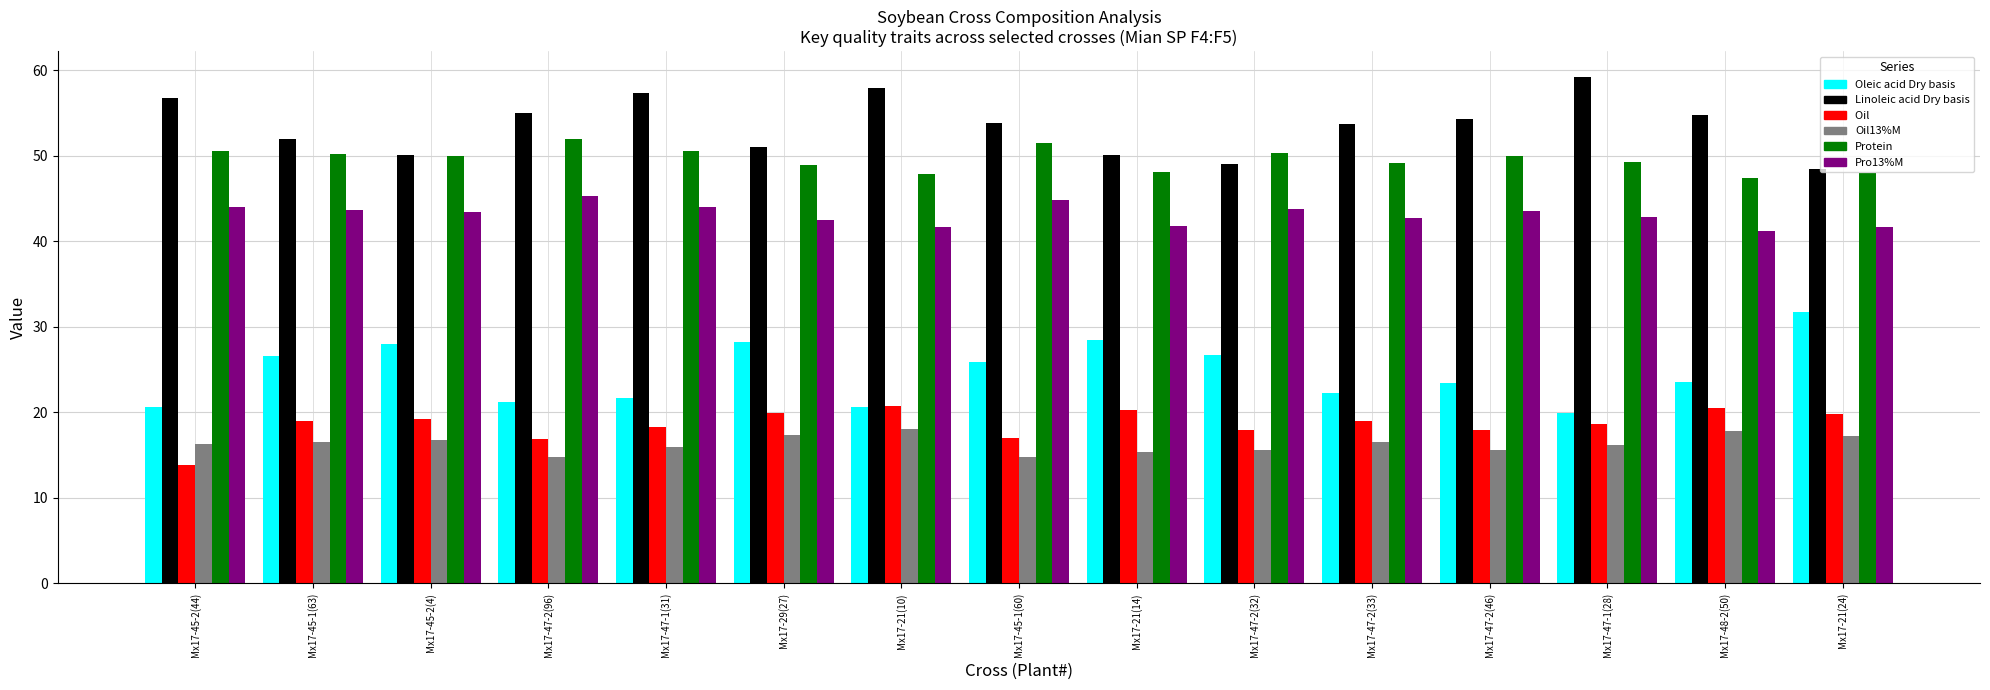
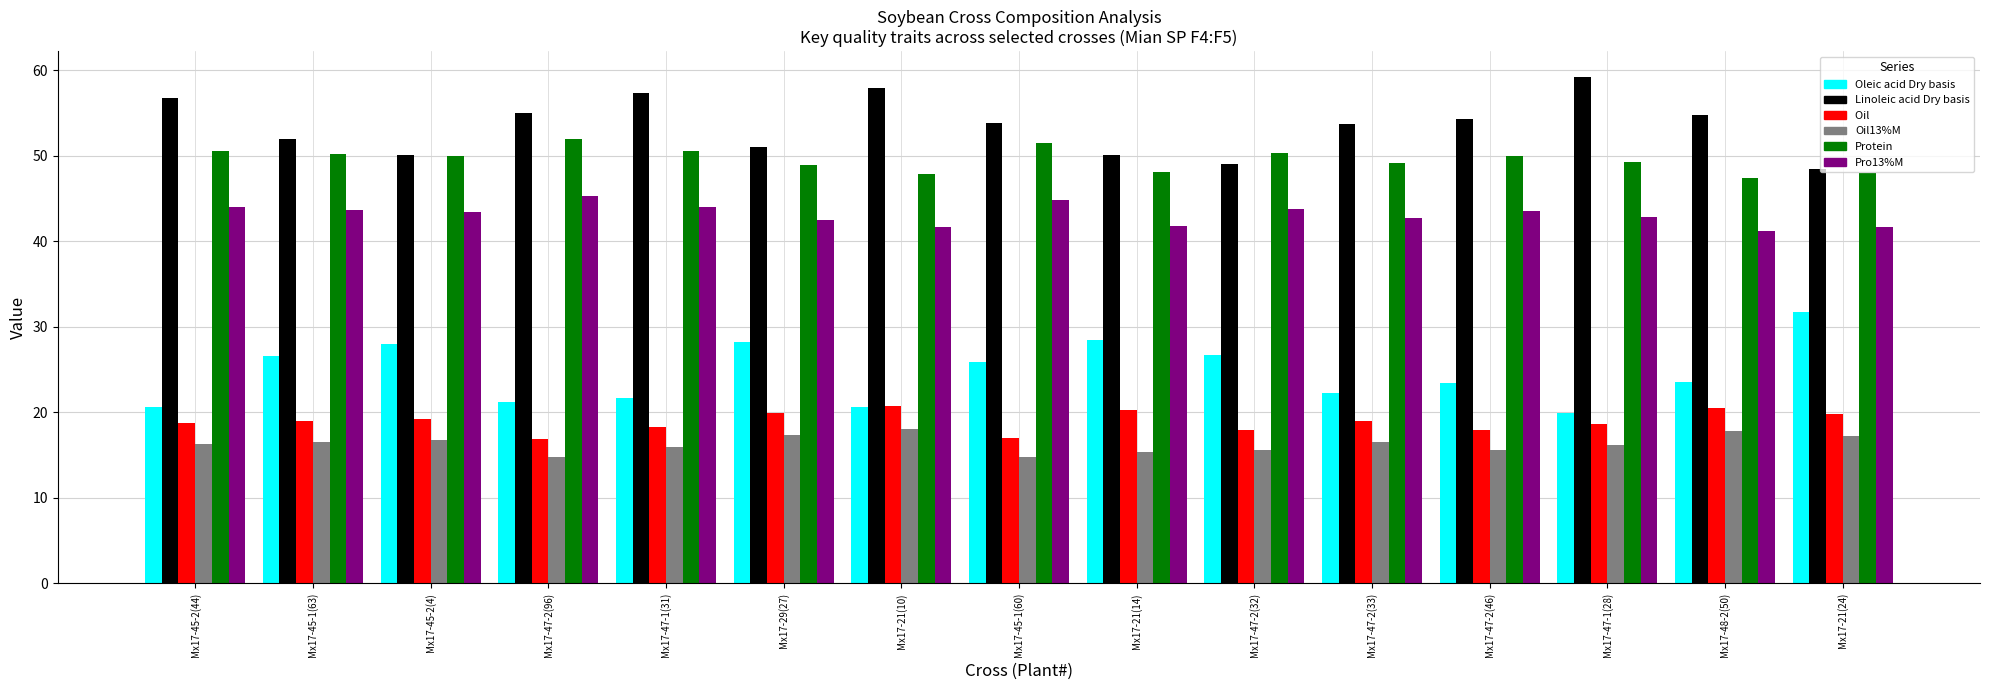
Oil, Mx17-45-2(44): 14 -> 19
